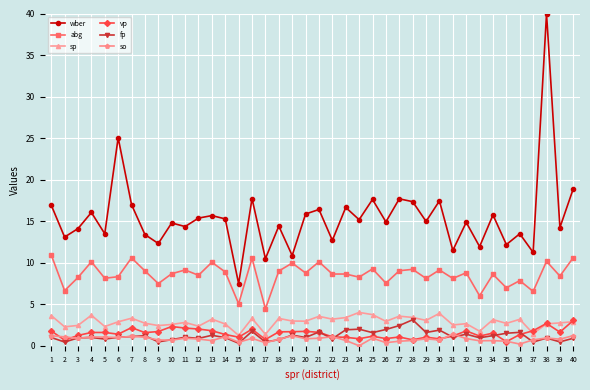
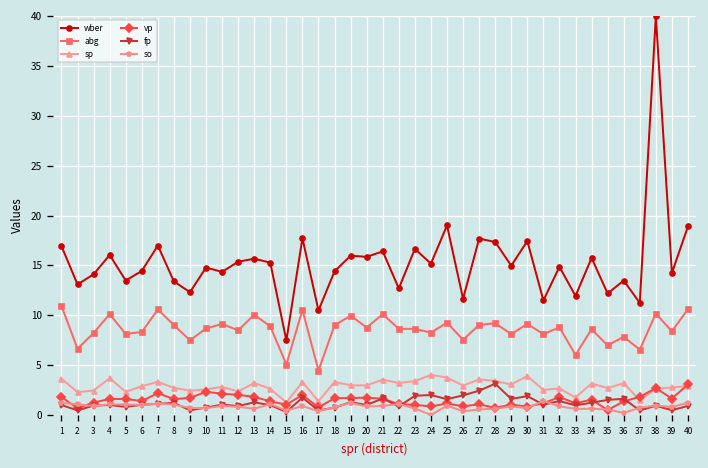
wber, 6: 25 -> 14
wber, 19: 11 -> 16
wber, 25: 18 -> 19
wber, 26: 15 -> 12
